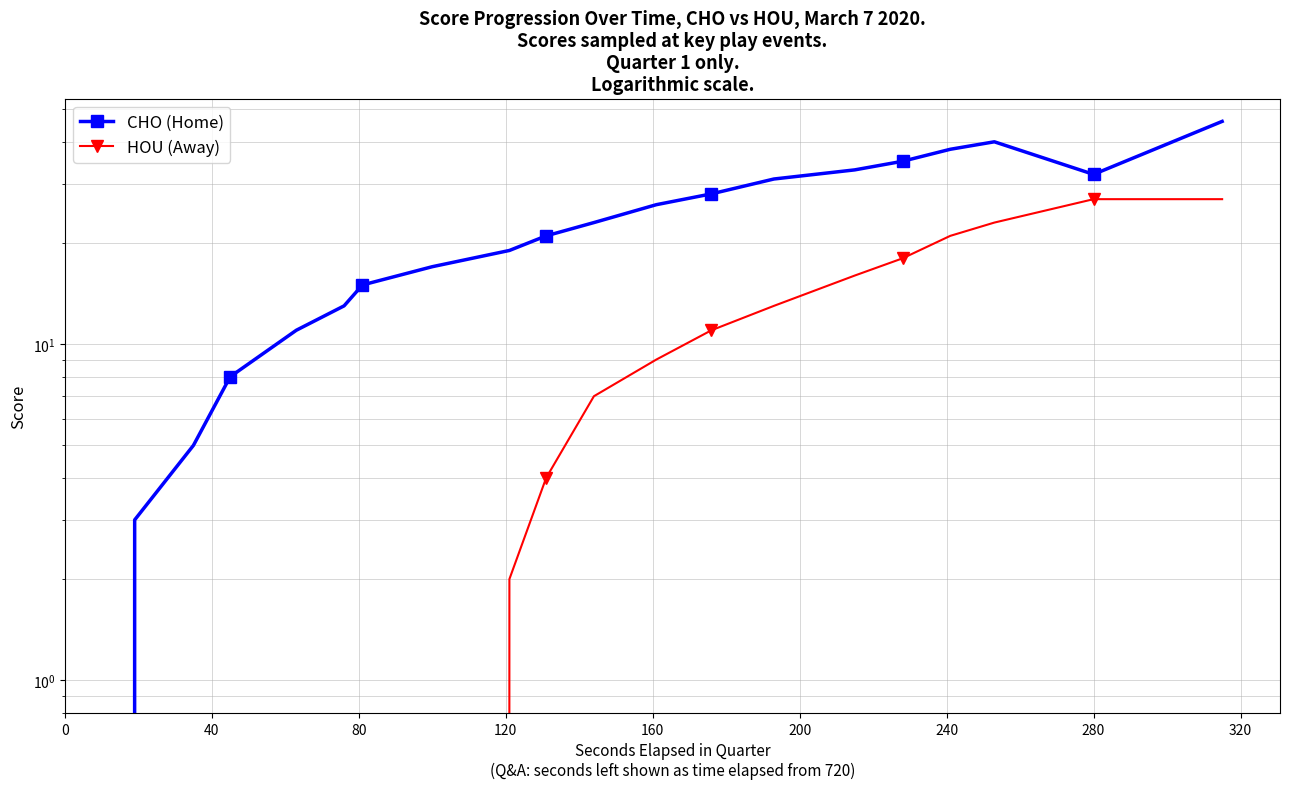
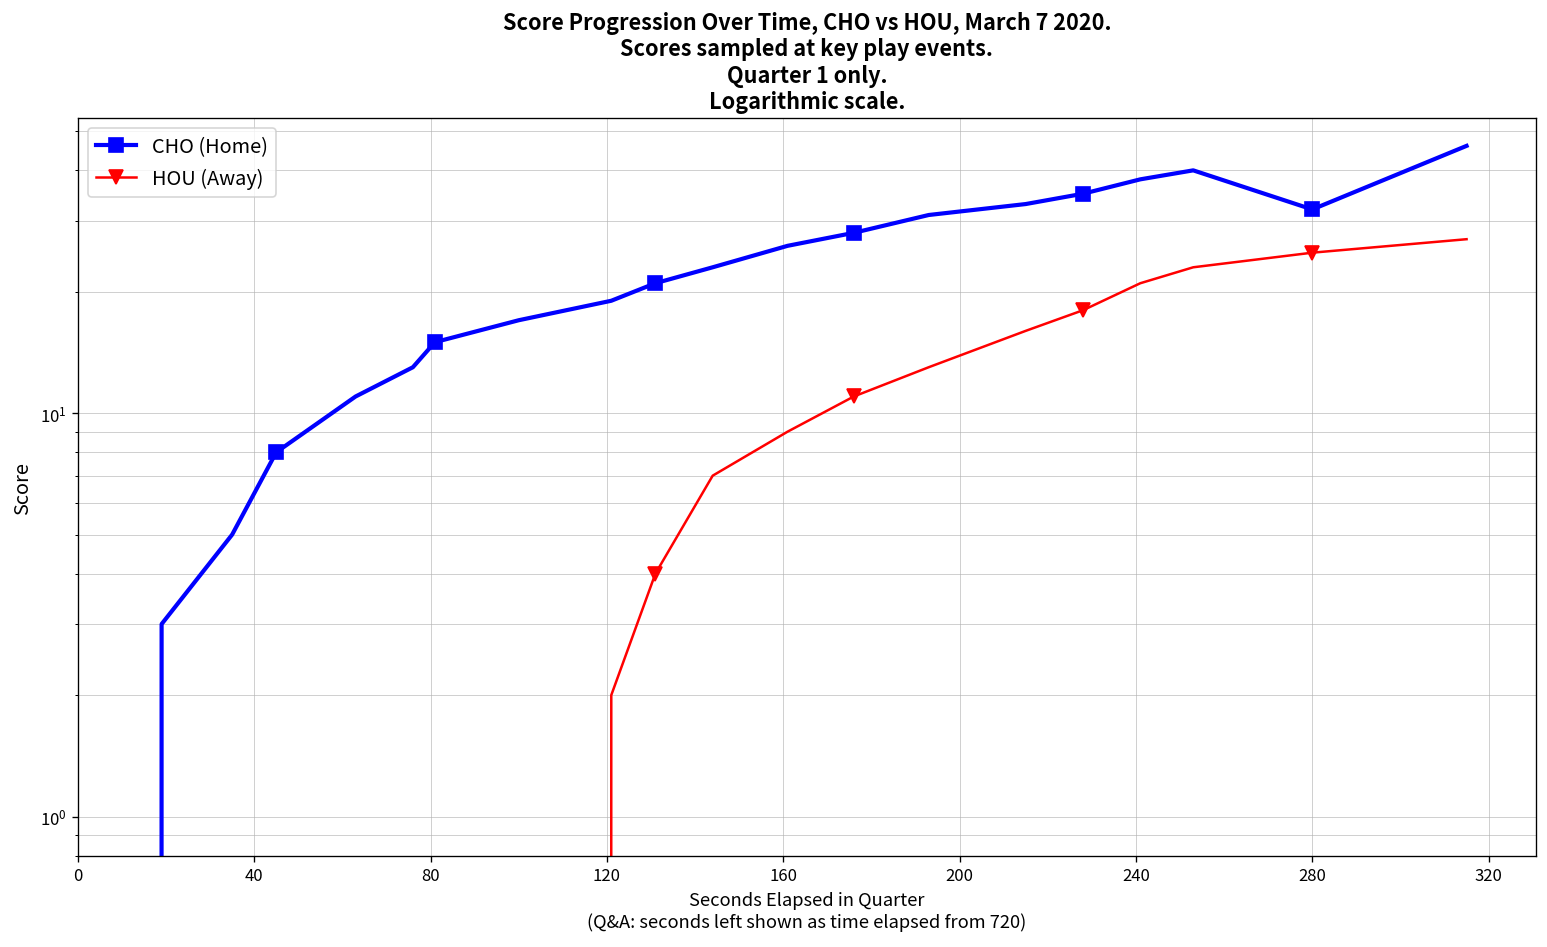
HOU (Away), 280: 27 -> 25
